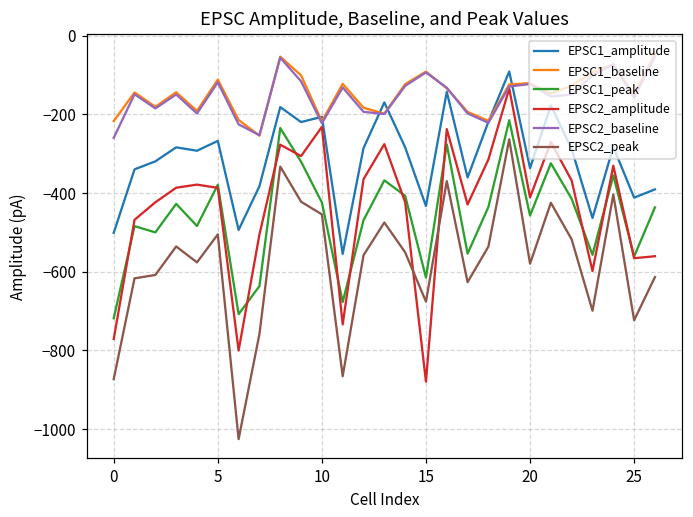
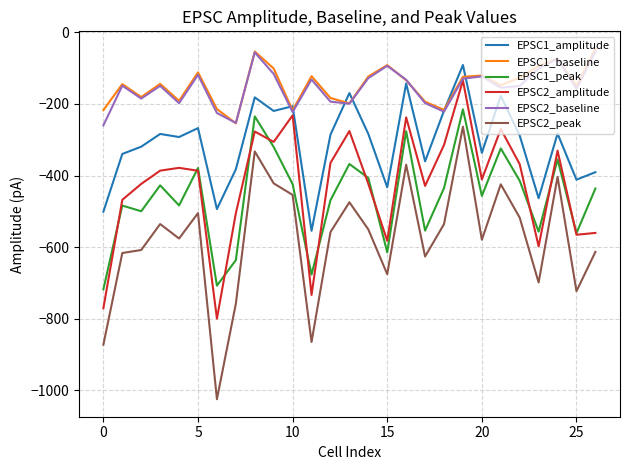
EPSC2_amplitude, 15: -880 -> -580
